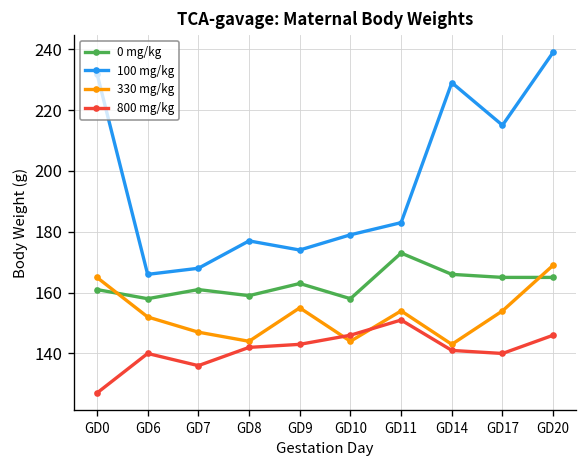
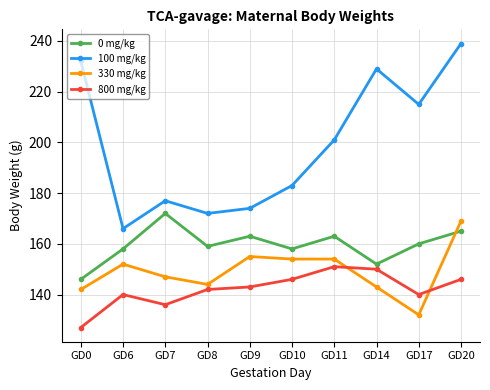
0 mg/kg, GD0: 161 -> 146
330 mg/kg, GD0: 165 -> 142
0 mg/kg, GD7: 161 -> 172
100 mg/kg, GD7: 168 -> 177
100 mg/kg, GD8: 177 -> 172
100 mg/kg, GD10: 179 -> 183
330 mg/kg, GD10: 144 -> 154
0 mg/kg, GD11: 173 -> 163
100 mg/kg, GD11: 183 -> 201
0 mg/kg, GD14: 166 -> 152
800 mg/kg, GD14: 141 -> 150
0 mg/kg, GD17: 165 -> 160
330 mg/kg, GD17: 154 -> 132
